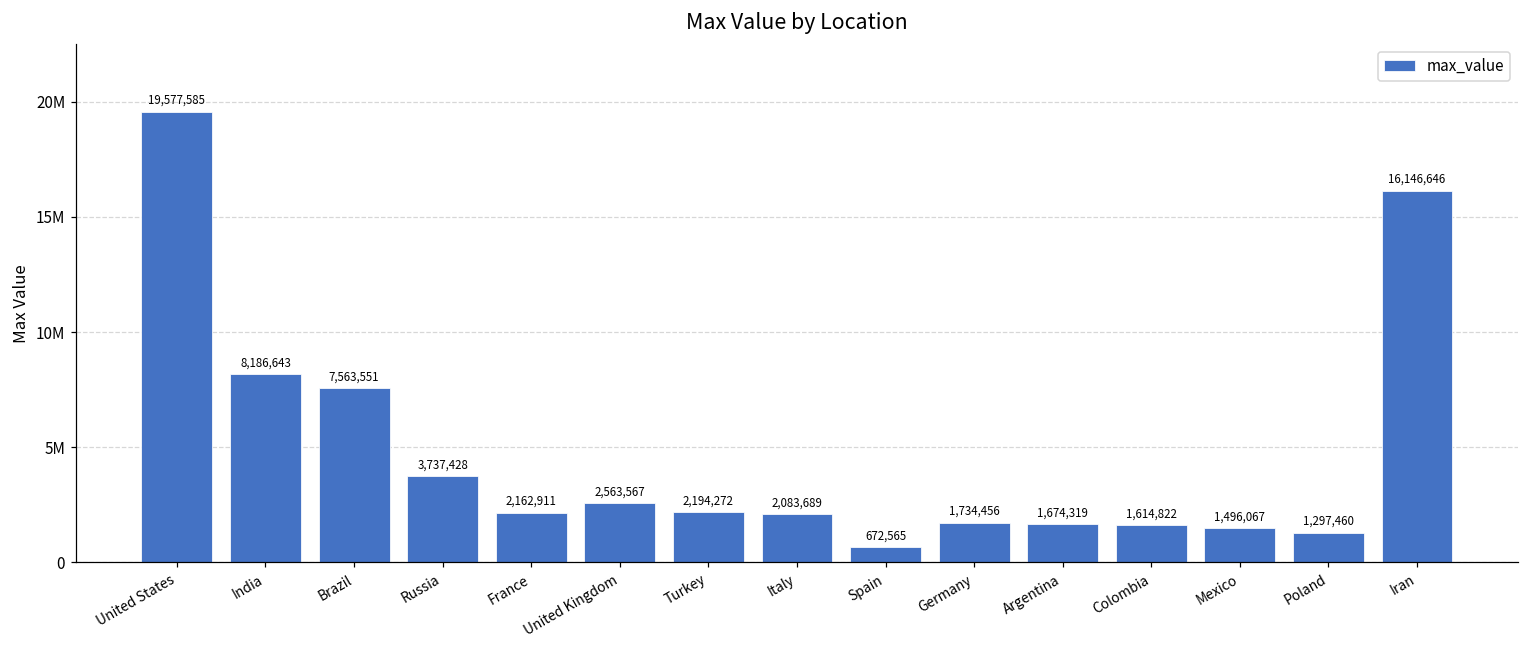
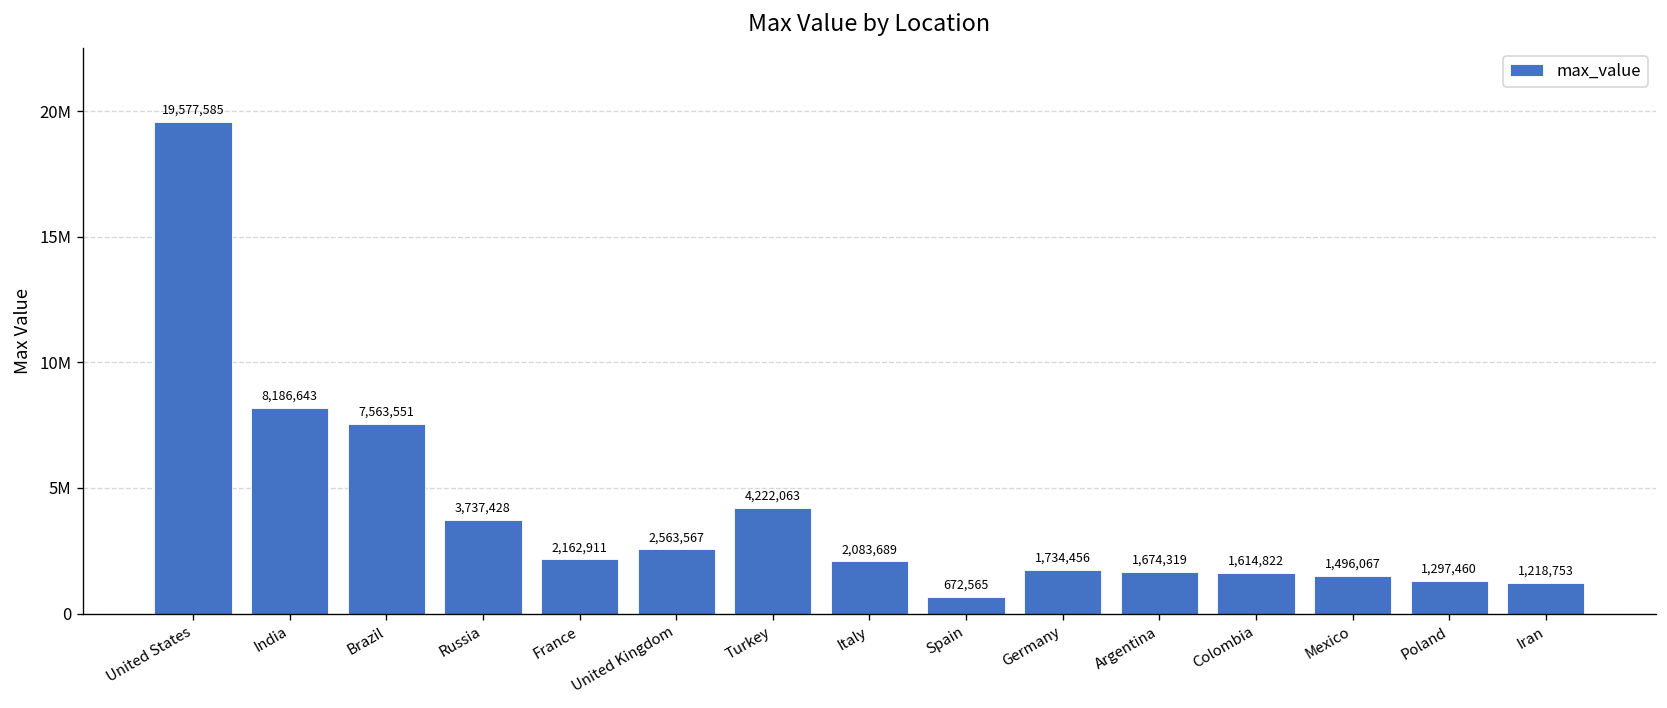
Turkey: 2,194,272 -> 4,222,063
Iran: 16,146,646 -> 1,218,753
